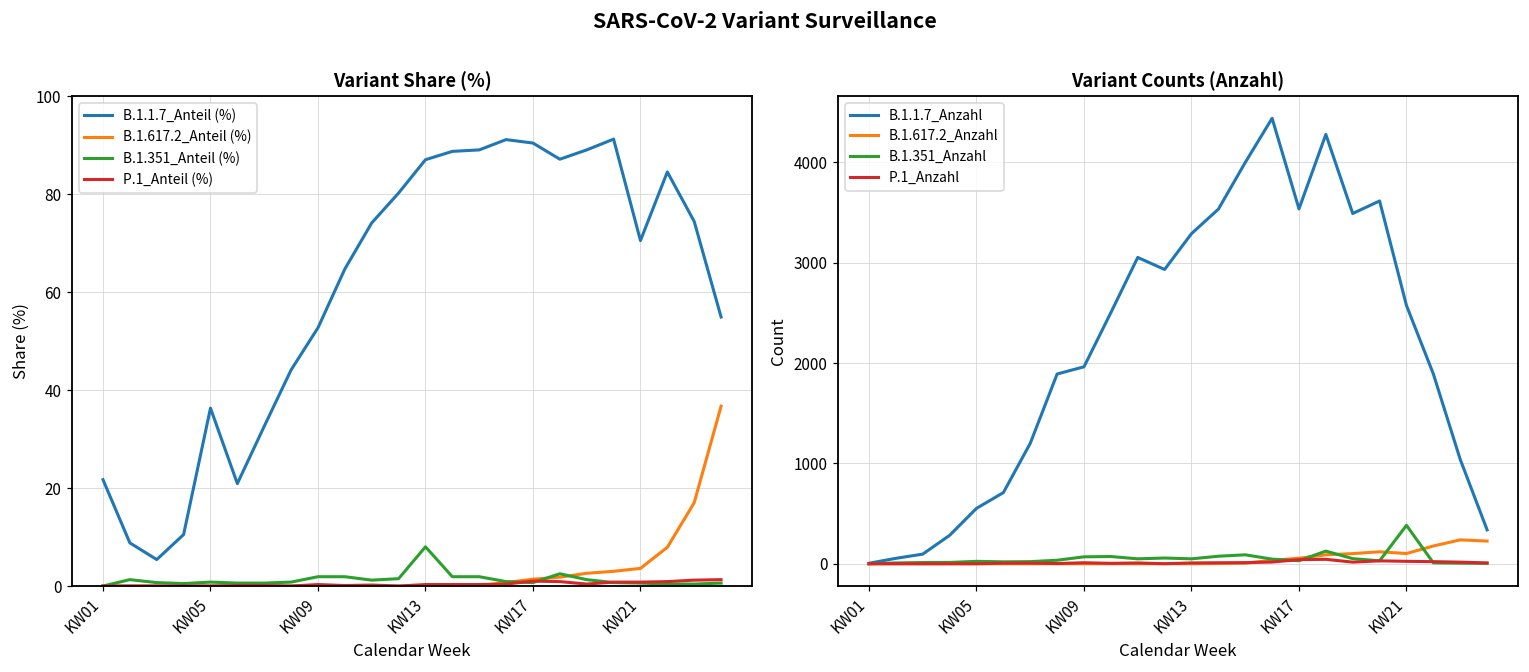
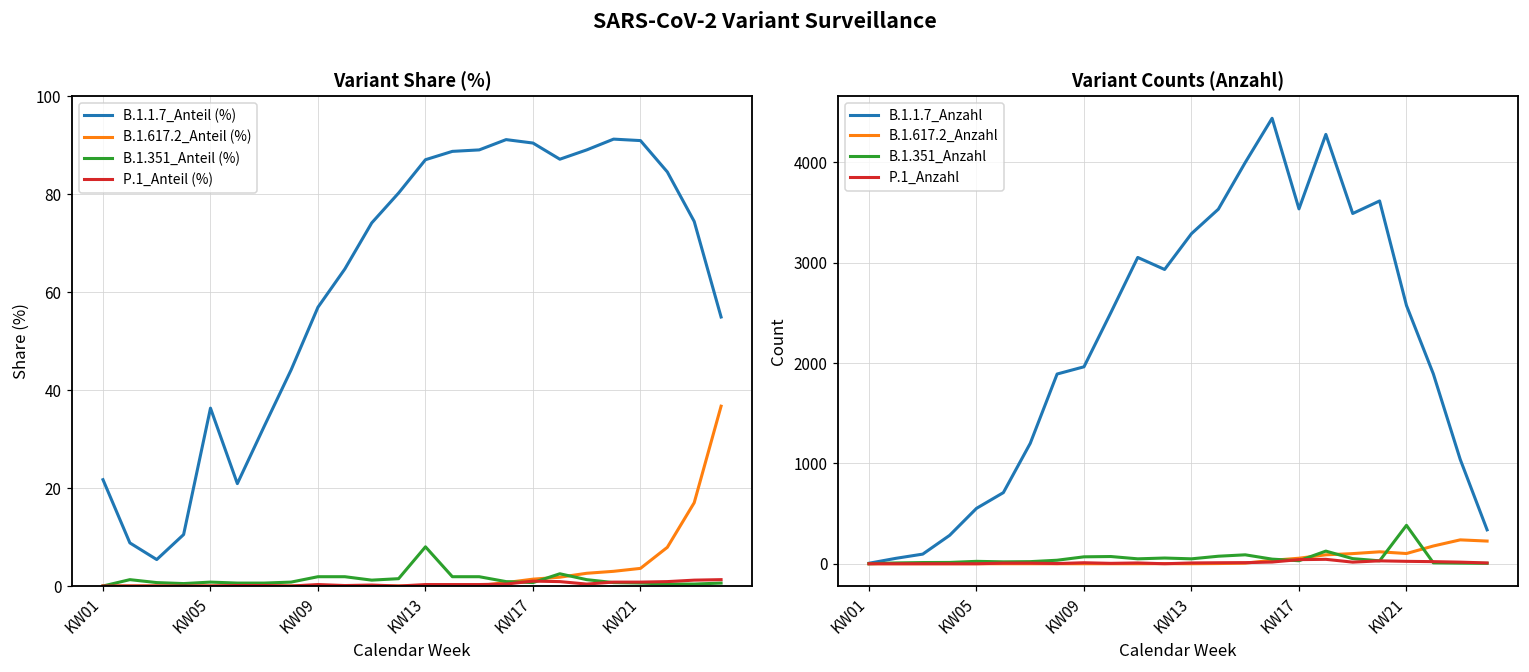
Variant Share (%), B.1.1.7_Anteil (%), KW09: 53 -> 57
Variant Share (%), B.1.1.7_Anteil (%), KW21: 71 -> 91
